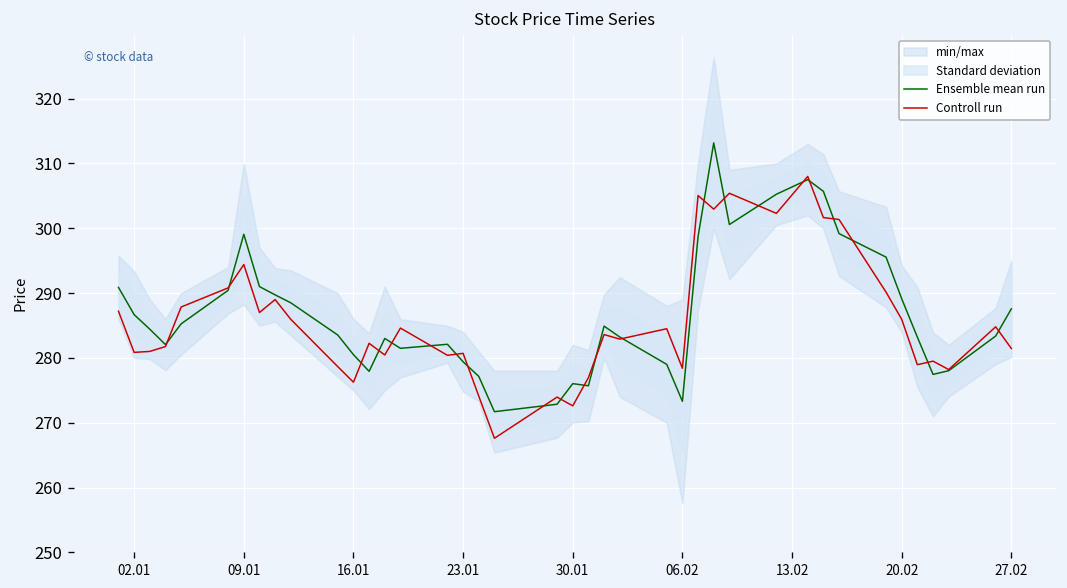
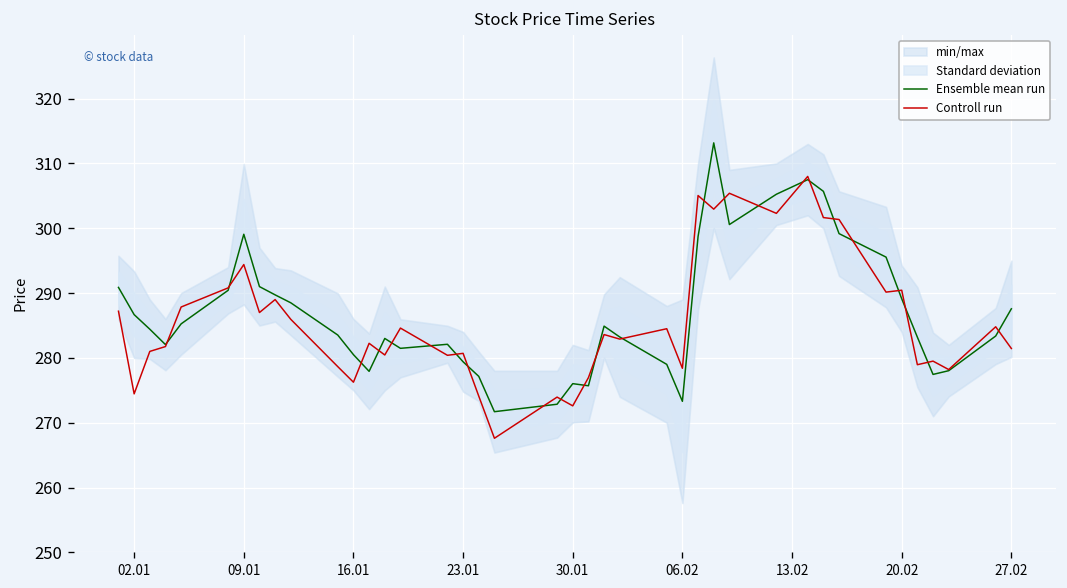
Controll run, 02.01: 281 -> 274
Controll run, 20.02: 286 -> 290
